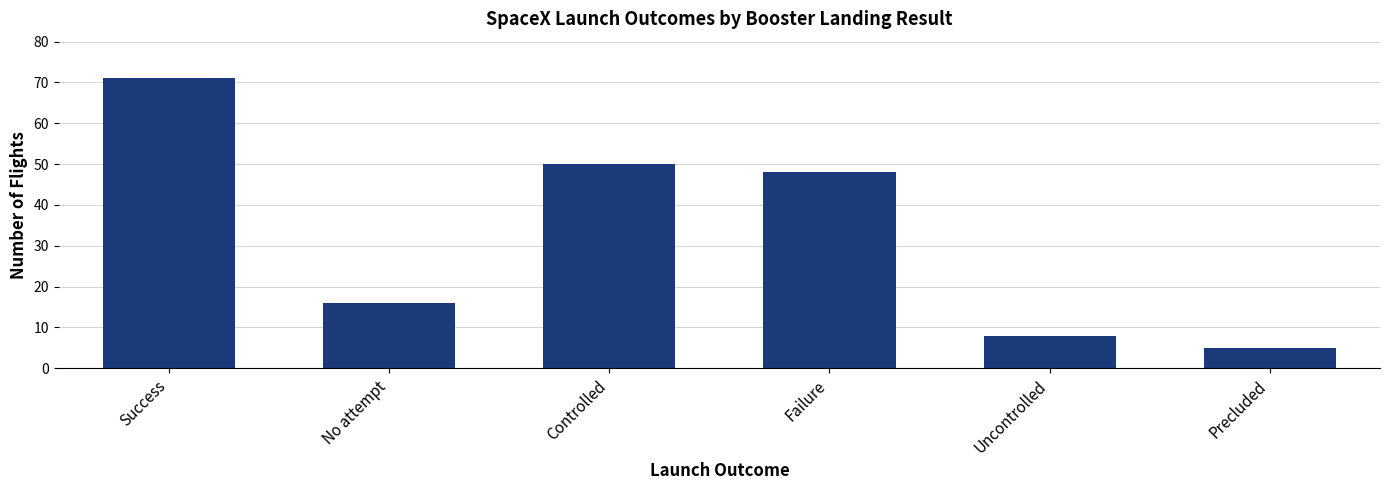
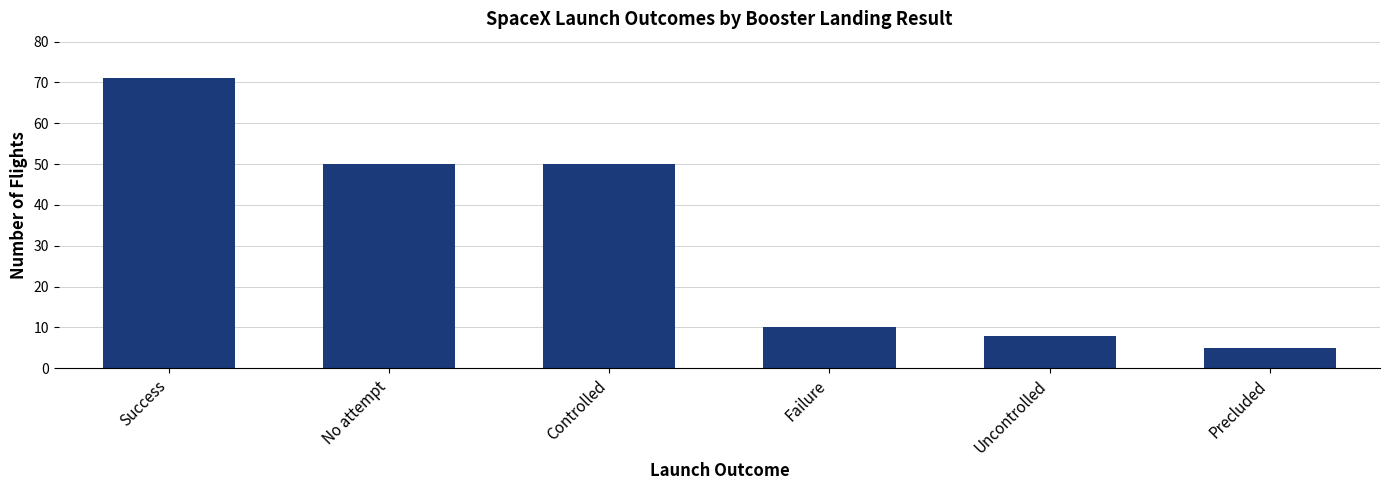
No attempt: 16 -> 50
Failure: 48 -> 10
